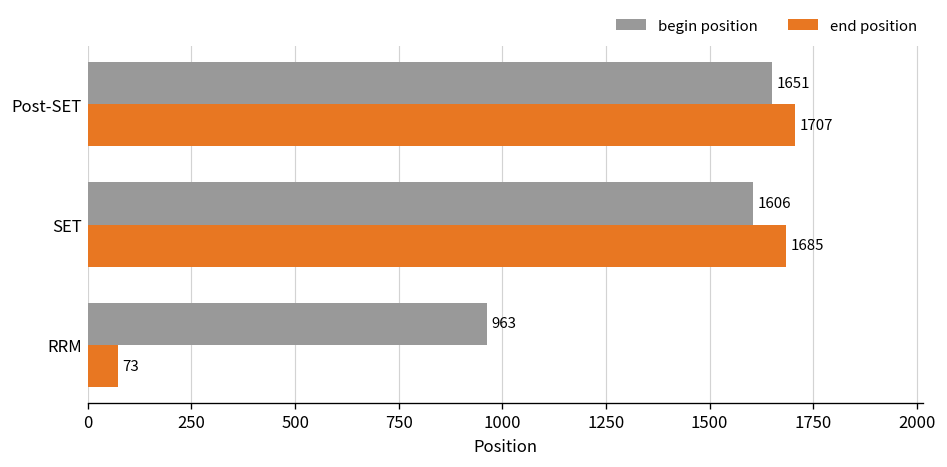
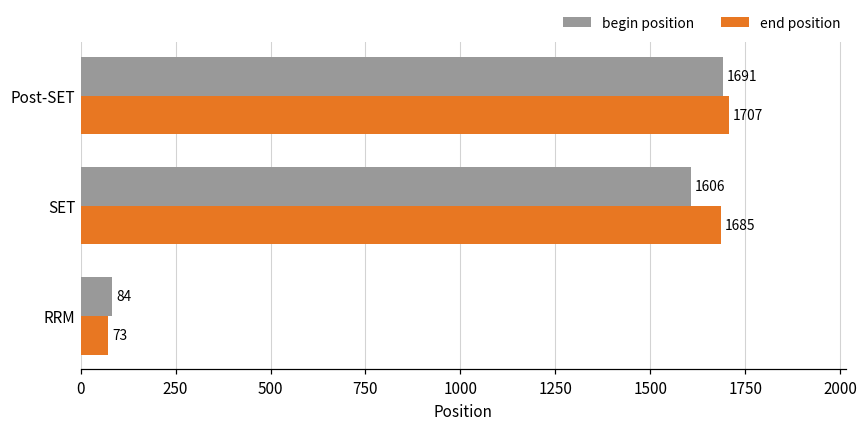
begin position, Post-SET: 1651 -> 1691
begin position, RRM: 963 -> 84
